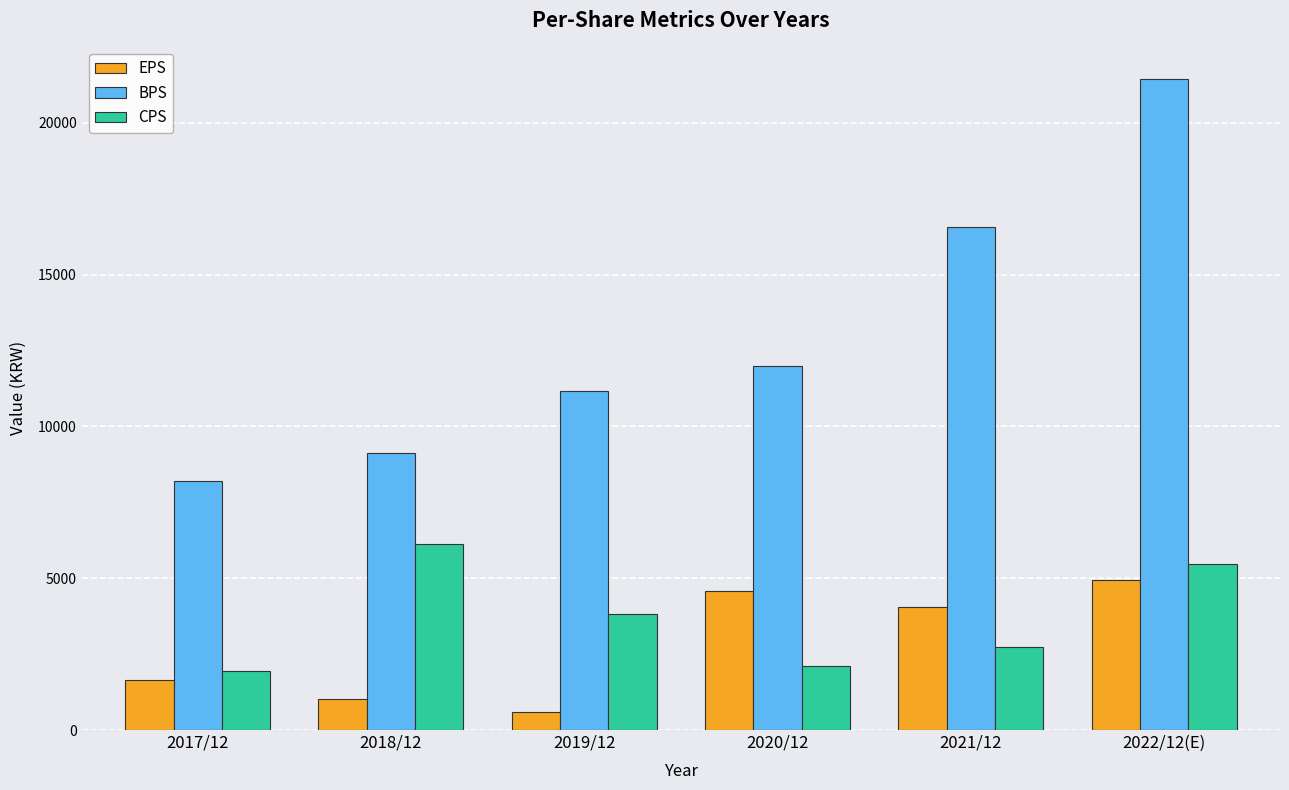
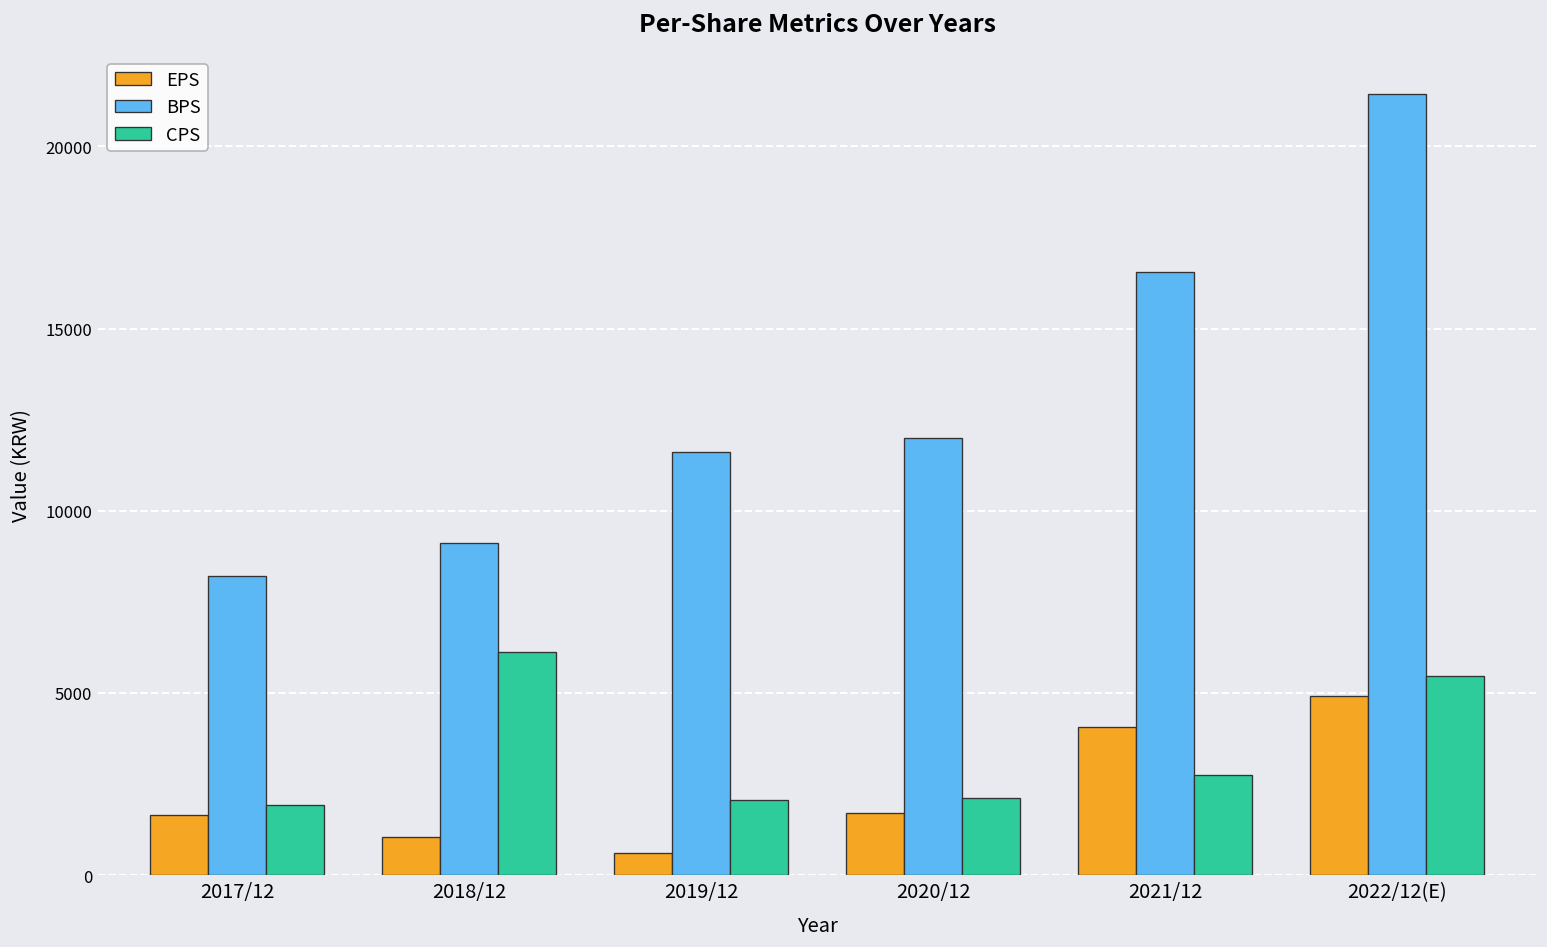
BPS, 2019/12: 11200 -> 11600
CPS, 2019/12: 3800 -> 2100
EPS, 2020/12: 4600 -> 1700
